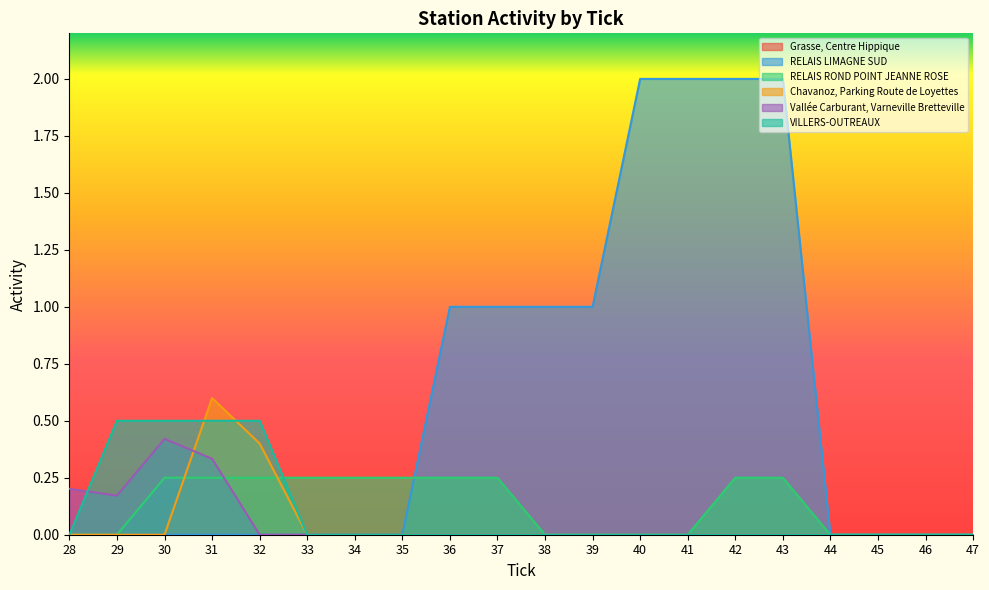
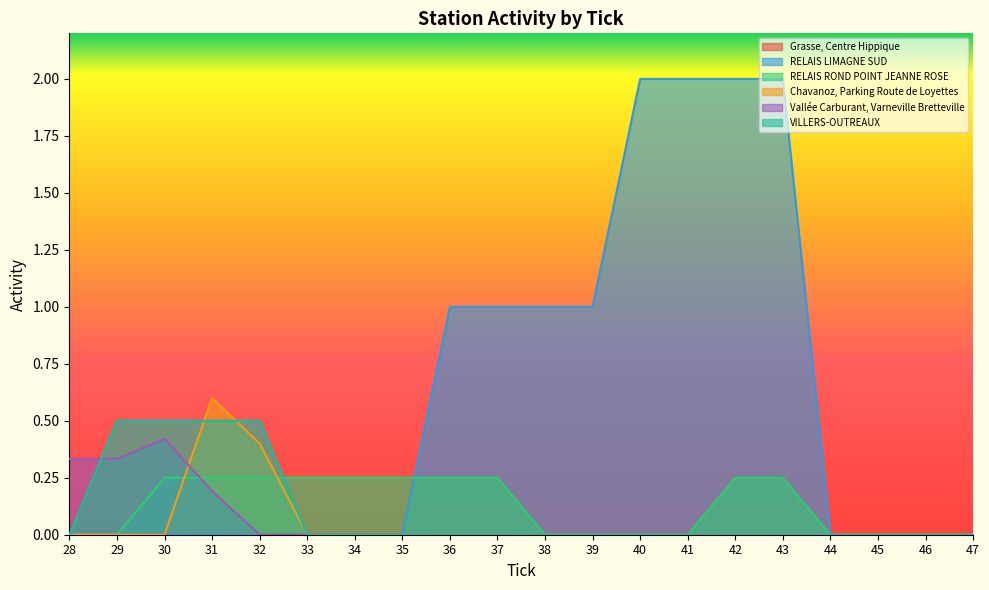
Vallée Carburant, Varneville Bretteville, 28: 0.20 -> 0.33
Vallée Carburant, Varneville Bretteville, 29: 0.17 -> 0.33
Vallée Carburant, Varneville Bretteville, 31: 0.33 -> 0.19
